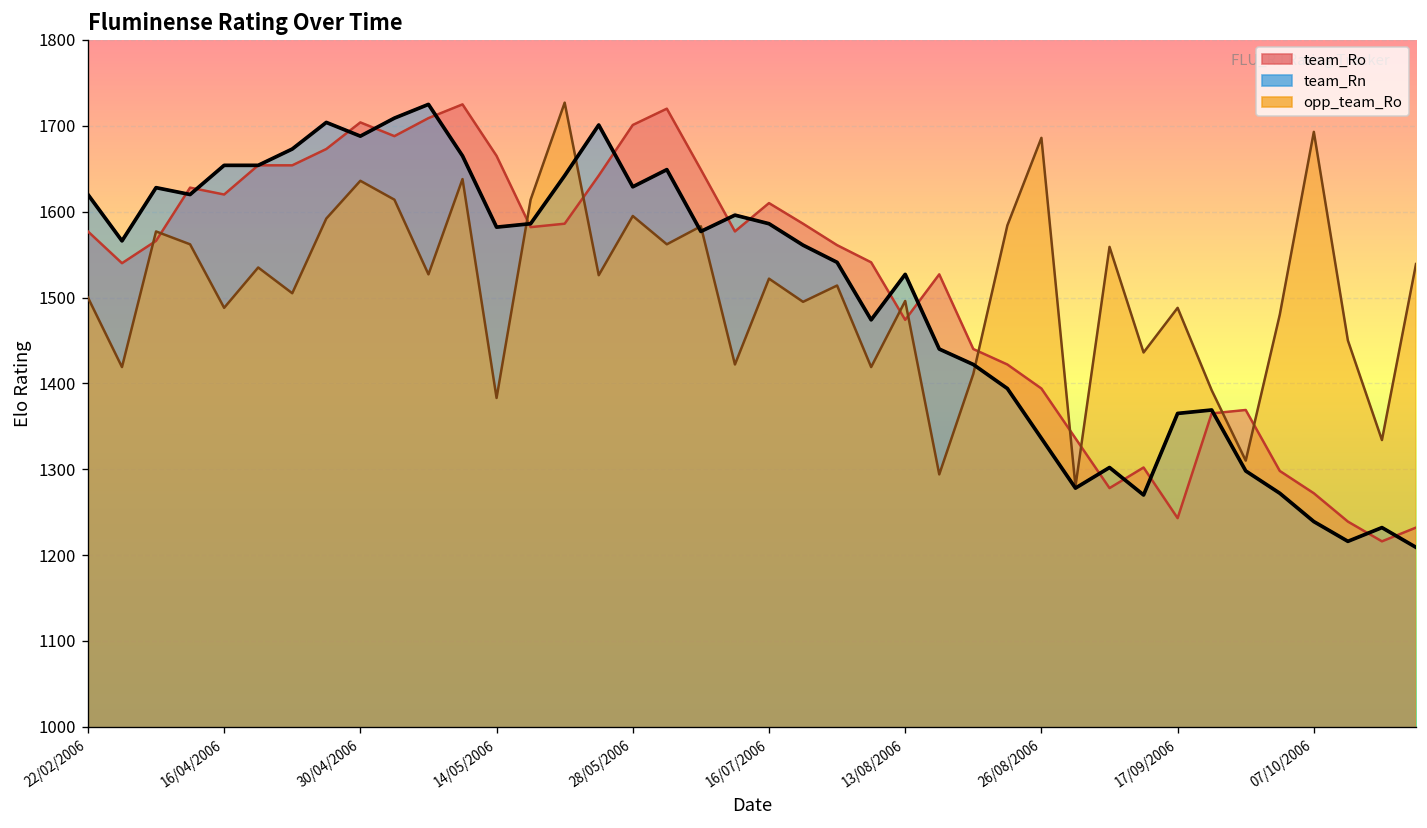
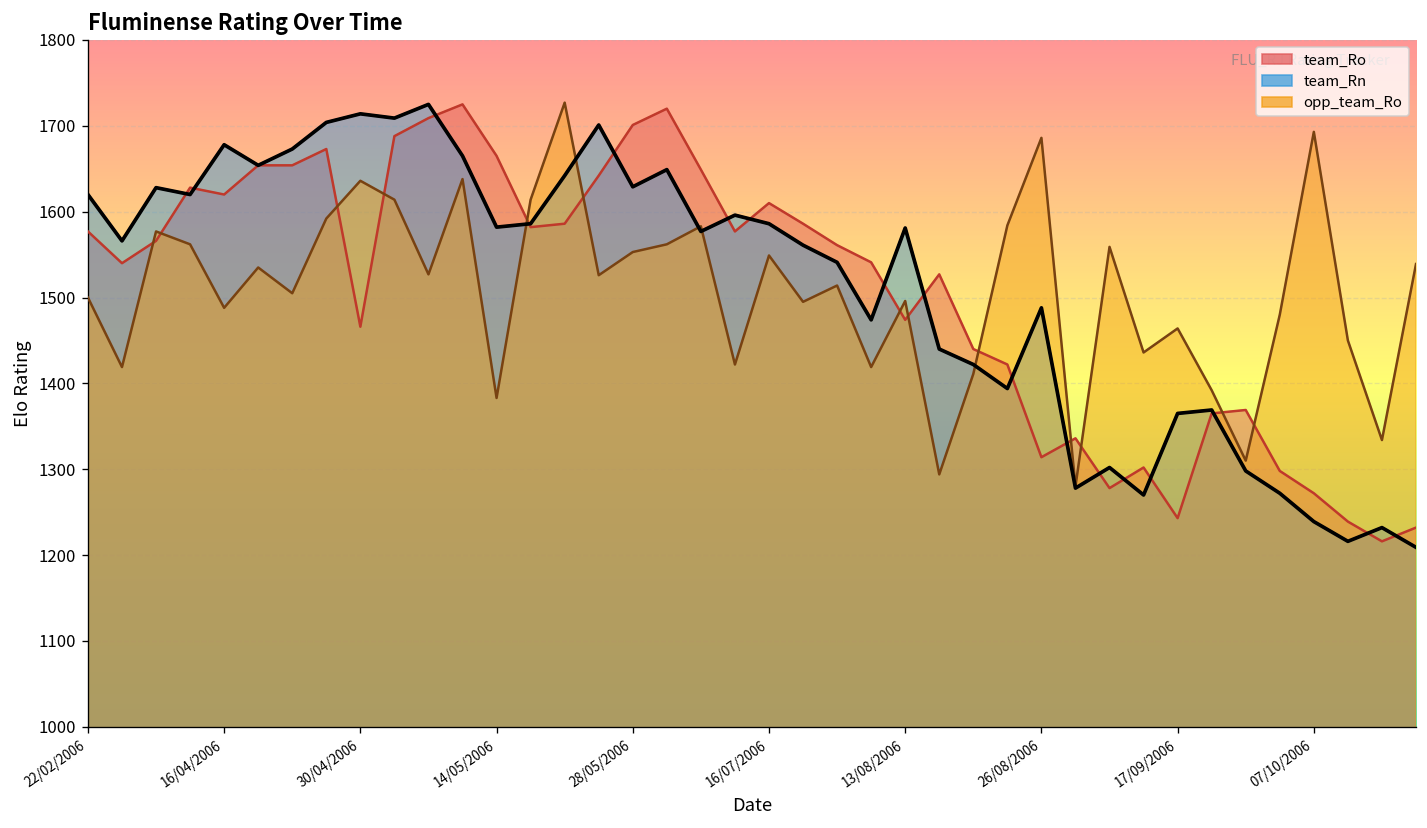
team_Rn, 16/04/2006: 1650 -> 1680
team_Ro, 30/04/2006: 1700 -> 1470
team_Rn, 30/04/2006: 1690 -> 1710
opp_team_Ro, 28/05/2006: 1600 -> 1550
opp_team_Ro, 16/07/2006: 1520 -> 1550
team_Rn, 13/08/2006: 1530 -> 1580
team_Ro, 26/08/2006: 1390 -> 1310
team_Rn, 26/08/2006: 1340 -> 1490
opp_team_Ro, 17/09/2006: 1490 -> 1460
